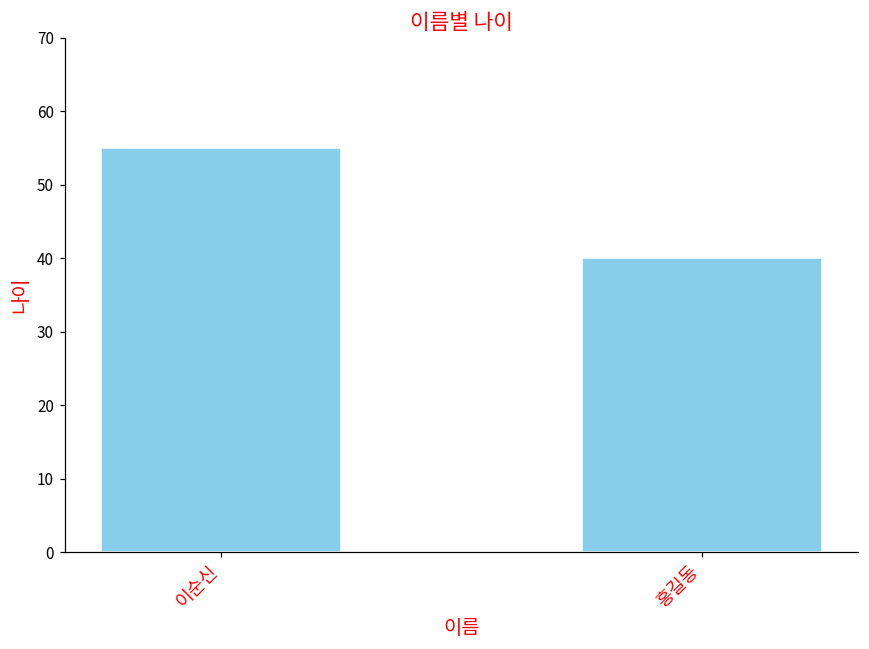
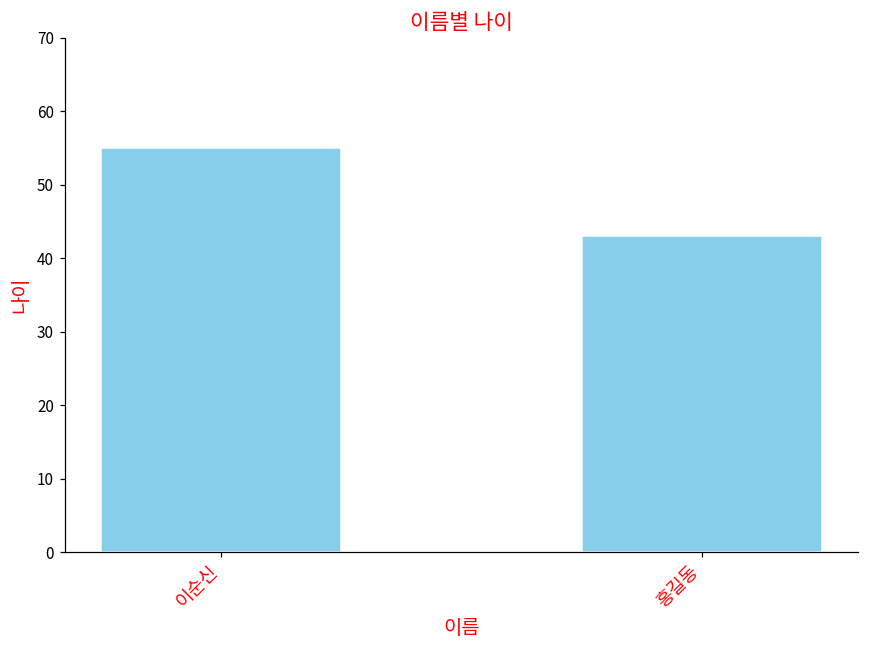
홍길동: 40 -> 43
